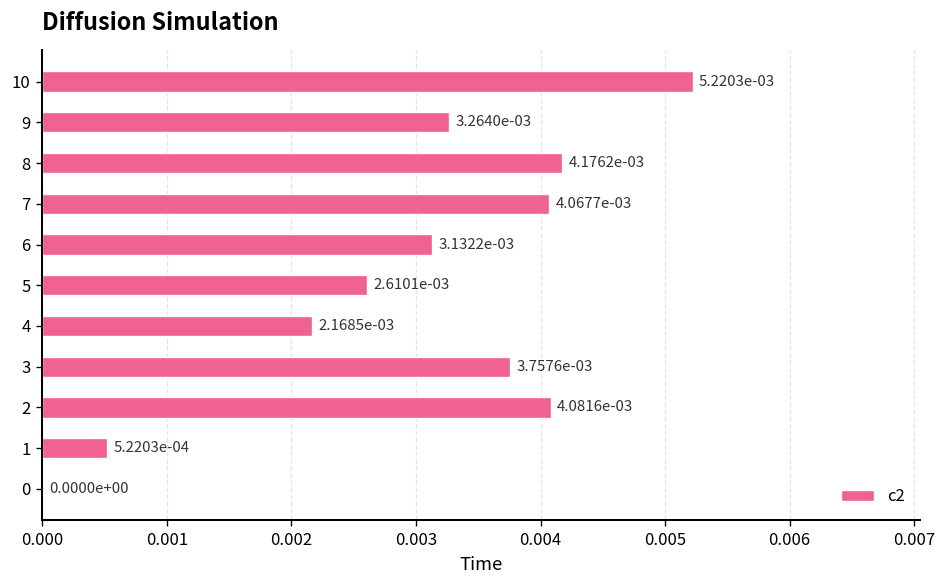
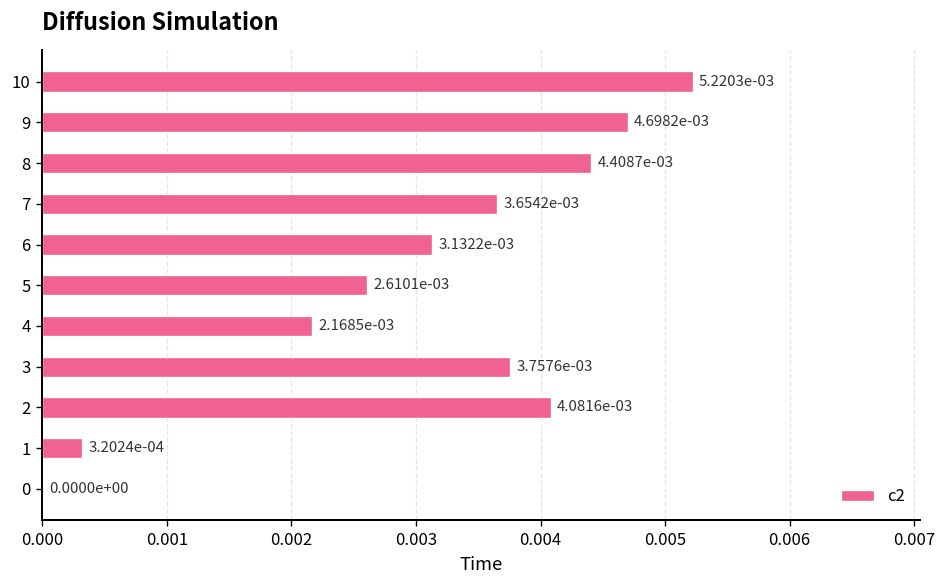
9: 3.2640e-03 -> 4.6982e-03
8: 4.1762e-03 -> 4.4087e-03
7: 4.0677e-03 -> 3.6542e-03
1: 5.2203e-04 -> 3.2024e-04
